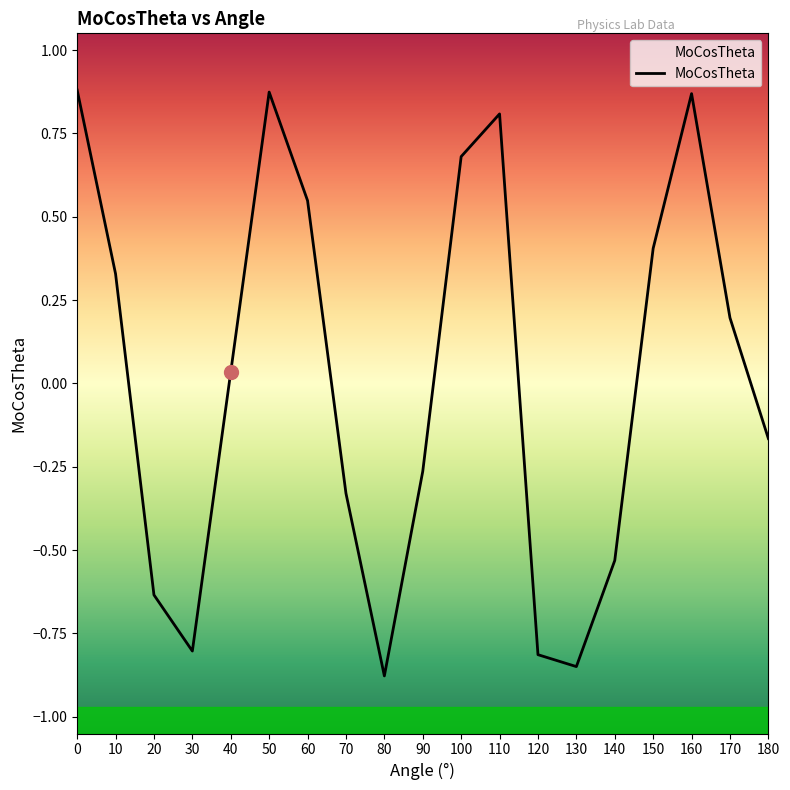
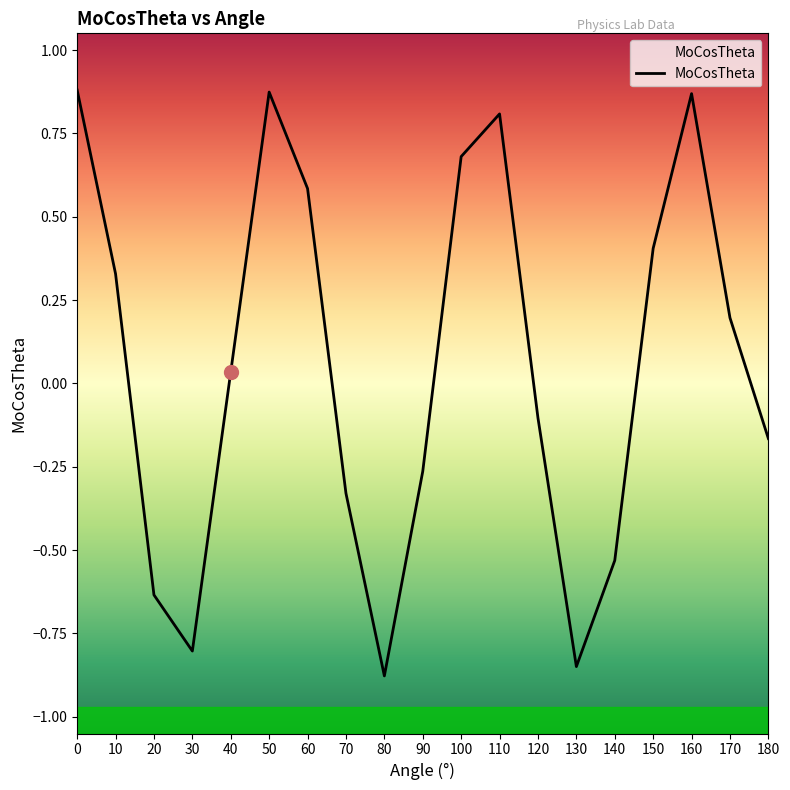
MoCosTheta, 60: 0.55 -> 0.58
MoCosTheta, 120: -0.81 -> -0.10
